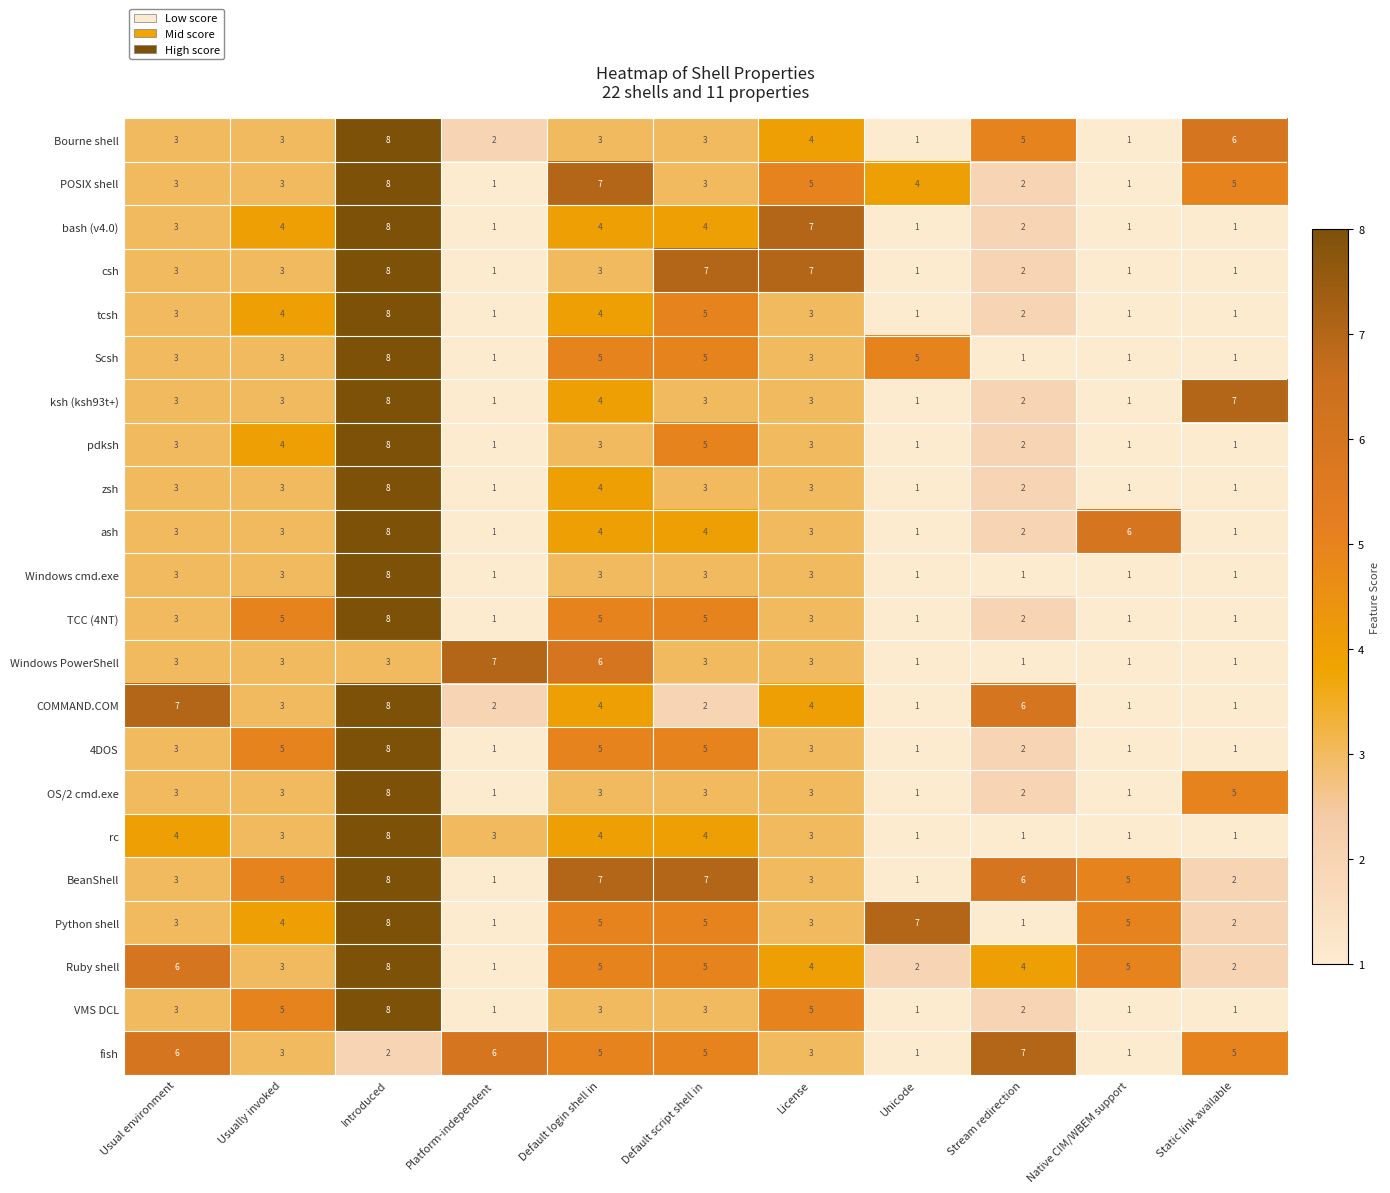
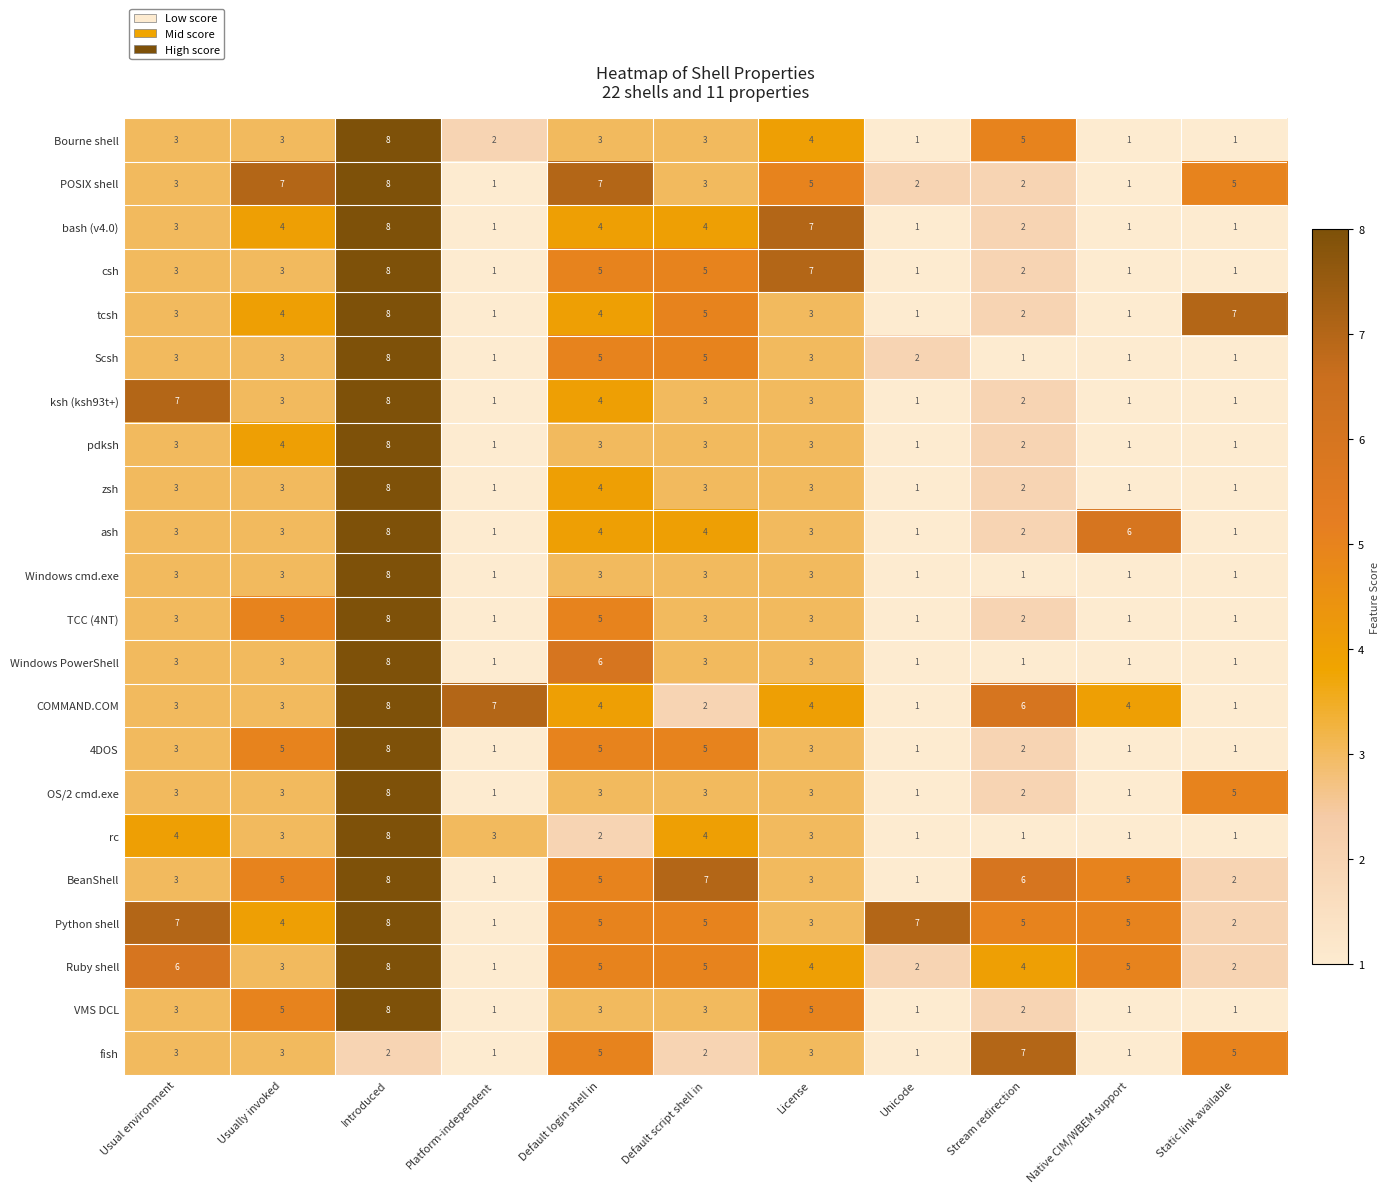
Bourne shell, Static link available: 6 -> 1
POSIX shell, Usually invoked: 3 -> 7
POSIX shell, Unicode: 4 -> 2
csh, Default login shell in: 3 -> 5
csh, Default script shell in: 7 -> 5
tcsh, Static link available: 1 -> 7
Scsh, Unicode: 5 -> 2
ksh (ksh93t+), Usual environment: 3 -> 7
ksh (ksh93t+), Static link available: 7 -> 1
pdksh, Default script shell in: 5 -> 3
TCC (4NT), Default script shell in: 5 -> 3
Windows PowerShell, Introduced: 3 -> 8
Windows PowerShell, Platform-independent: 7 -> 1
COMMAND.COM, Usual environment: 7 -> 3
COMMAND.COM, Platform-independent: 2 -> 7
COMMAND.COM, Native CIM/WBEM support: 1 -> 4
rc, Default login shell in: 4 -> 2
BeanShell, Default login shell in: 7 -> 5
Python shell, Usual environment: 3 -> 7
Python shell, Stream redirection: 1 -> 5
fish, Usual environment: 6 -> 3
fish, Platform-independent: 6 -> 1
fish, Default script shell in: 5 -> 2
